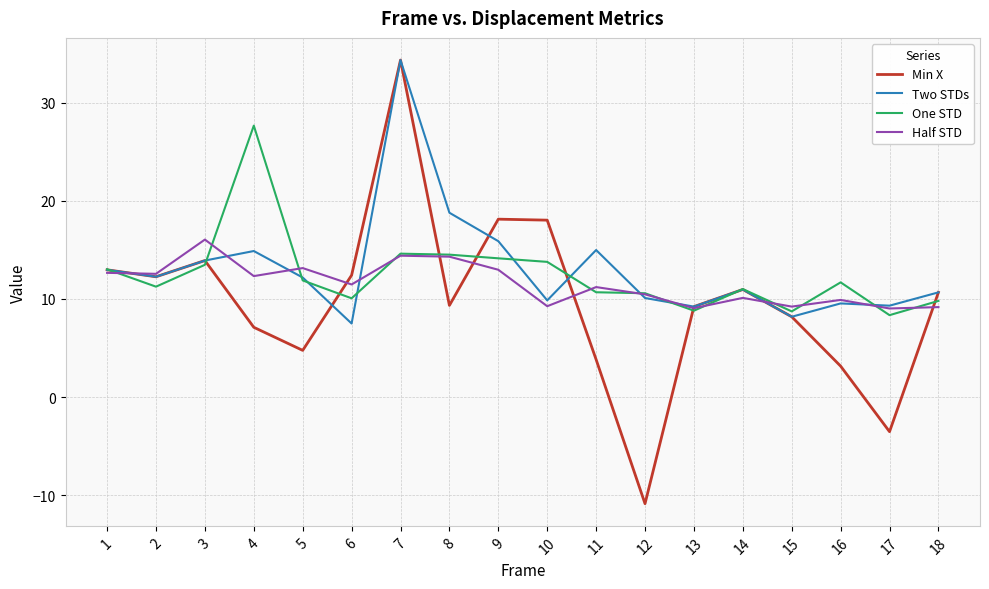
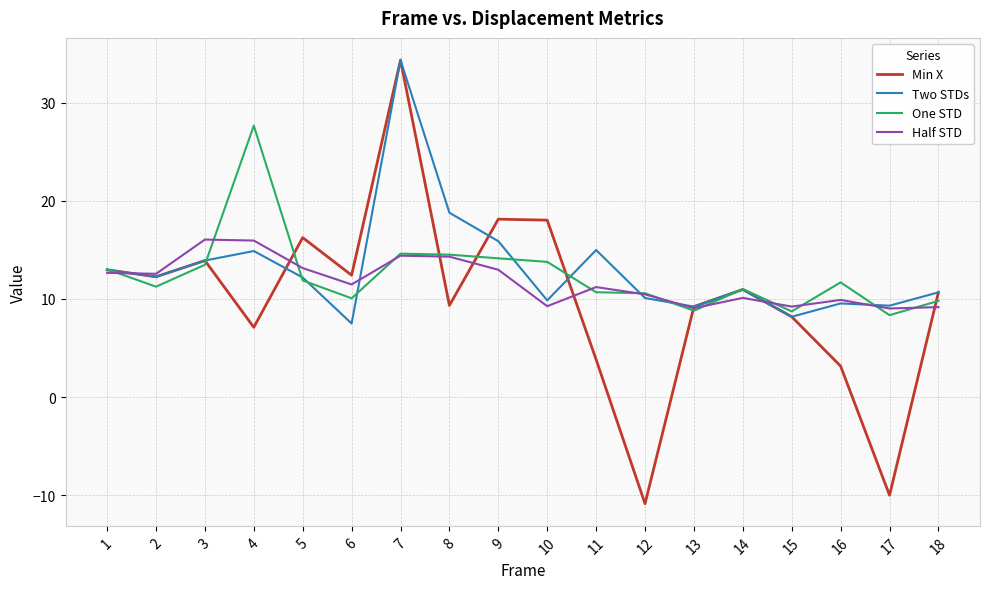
Half STD, 4: 12 -> 16
Min X, 5: 5 -> 16
Min X, 17: -4 -> -10
